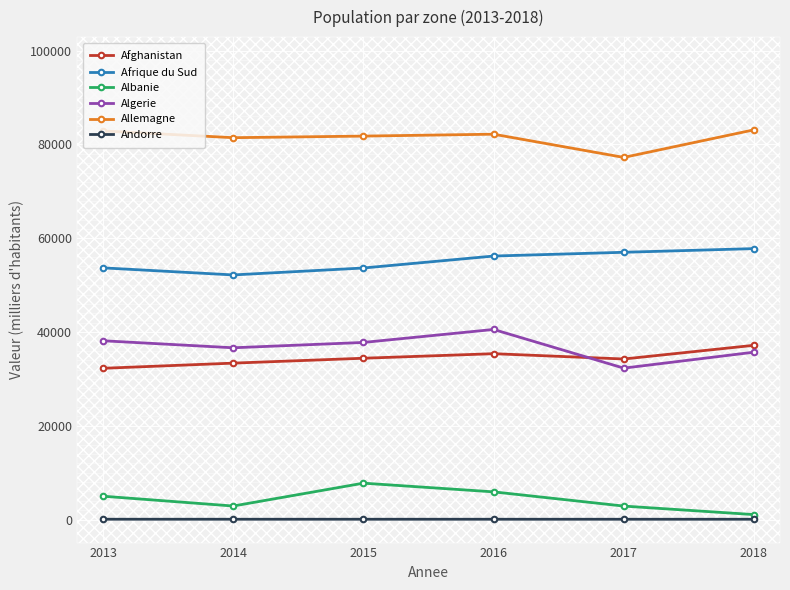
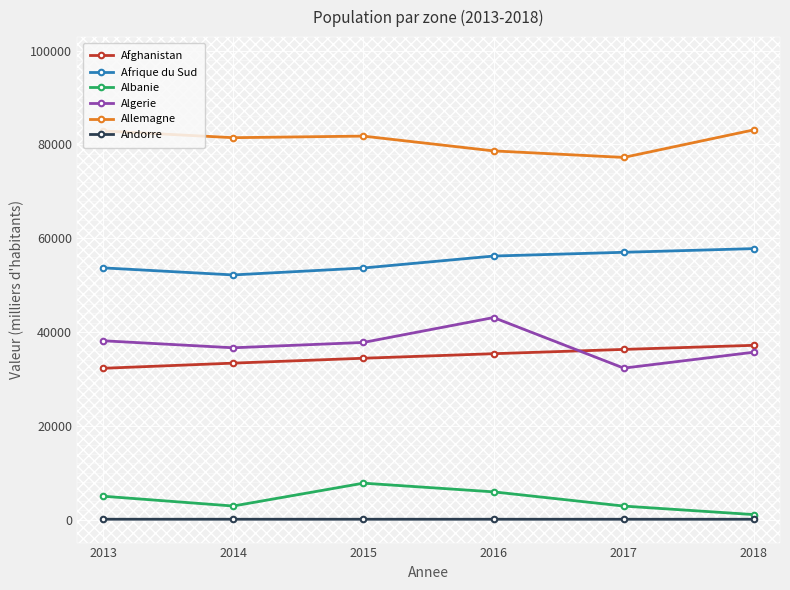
Algerie, 2016: 41000 -> 43000
Allemagne, 2016: 82000 -> 79000
Afghanistan, 2017: 34000 -> 36000
